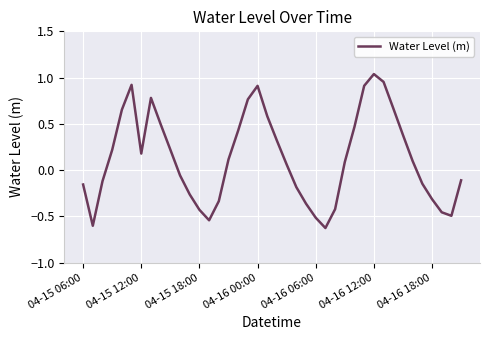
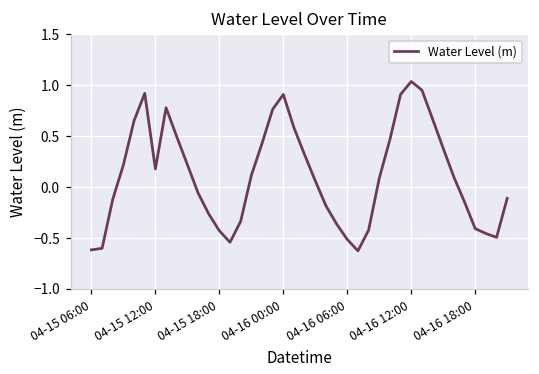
04-15 06:00: -0.2 -> -0.6
04-16 18:00: -0.3 -> -0.4
